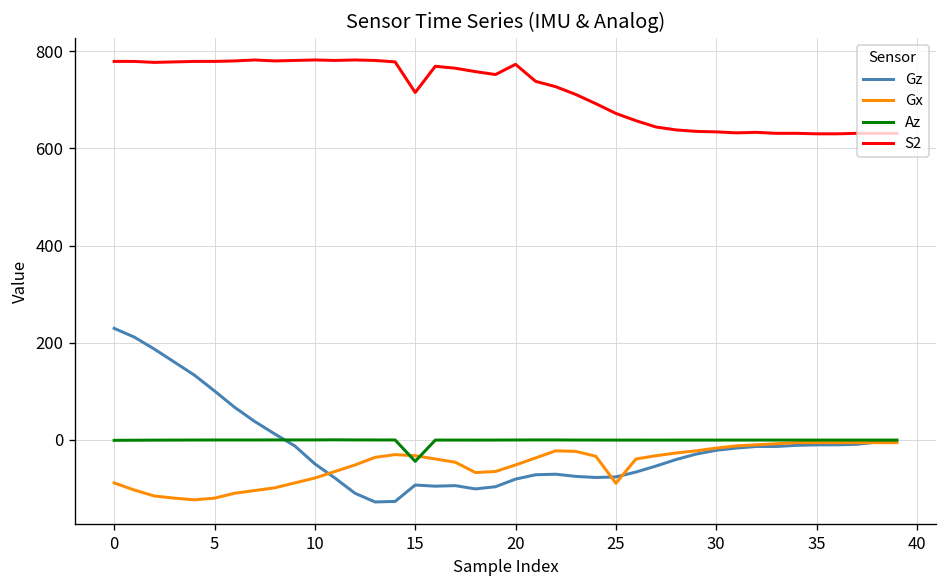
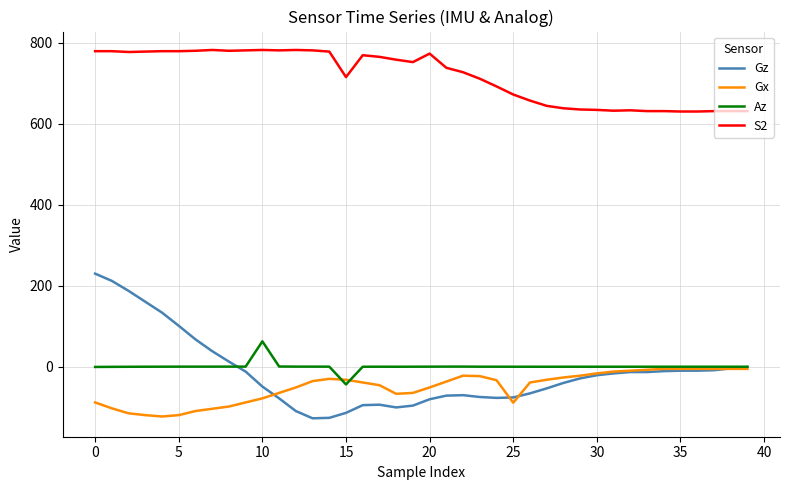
Az, 10: 0 -> 60
Gz, 15: -90 -> -110
